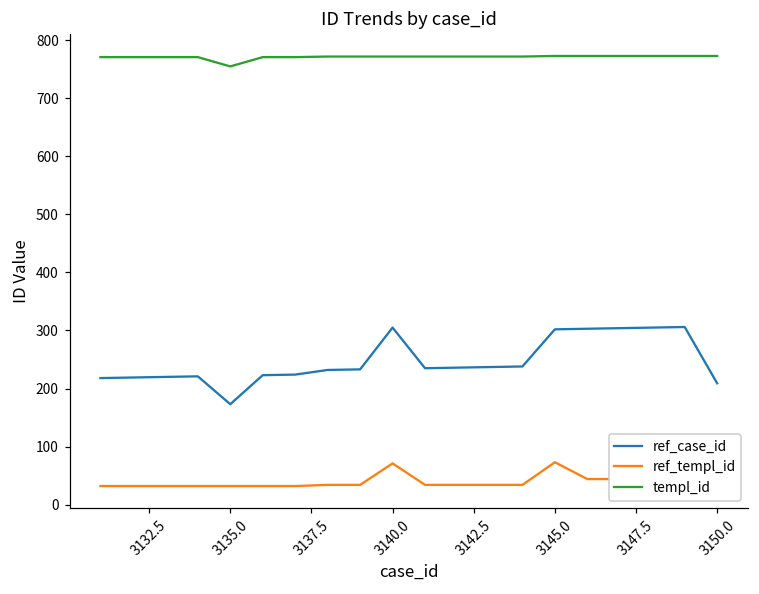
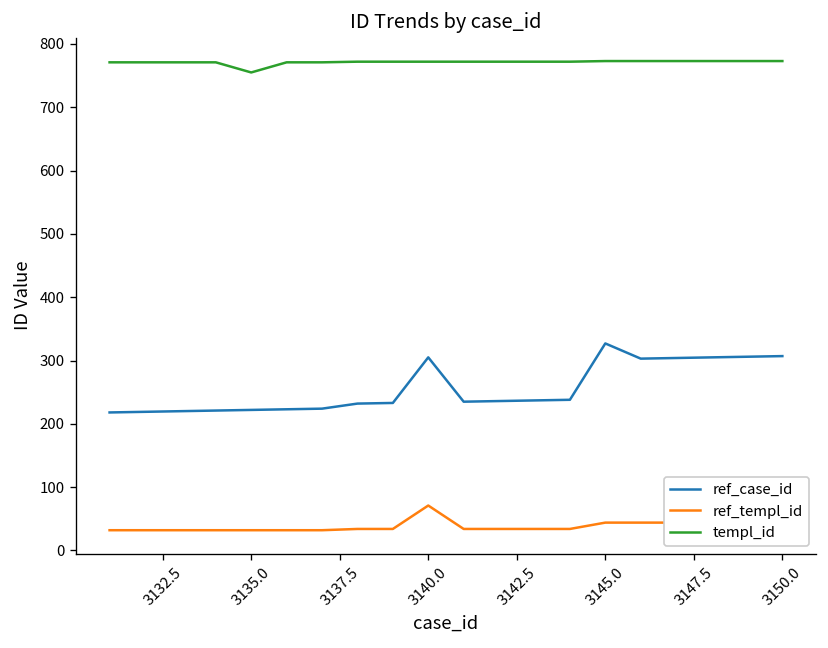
ref_case_id, 3135.0: 170 -> 220
ref_case_id, 3145.0: 300 -> 330
ref_templ_id, 3145.0: 70 -> 40
ref_case_id, 3150.0: 210 -> 310
